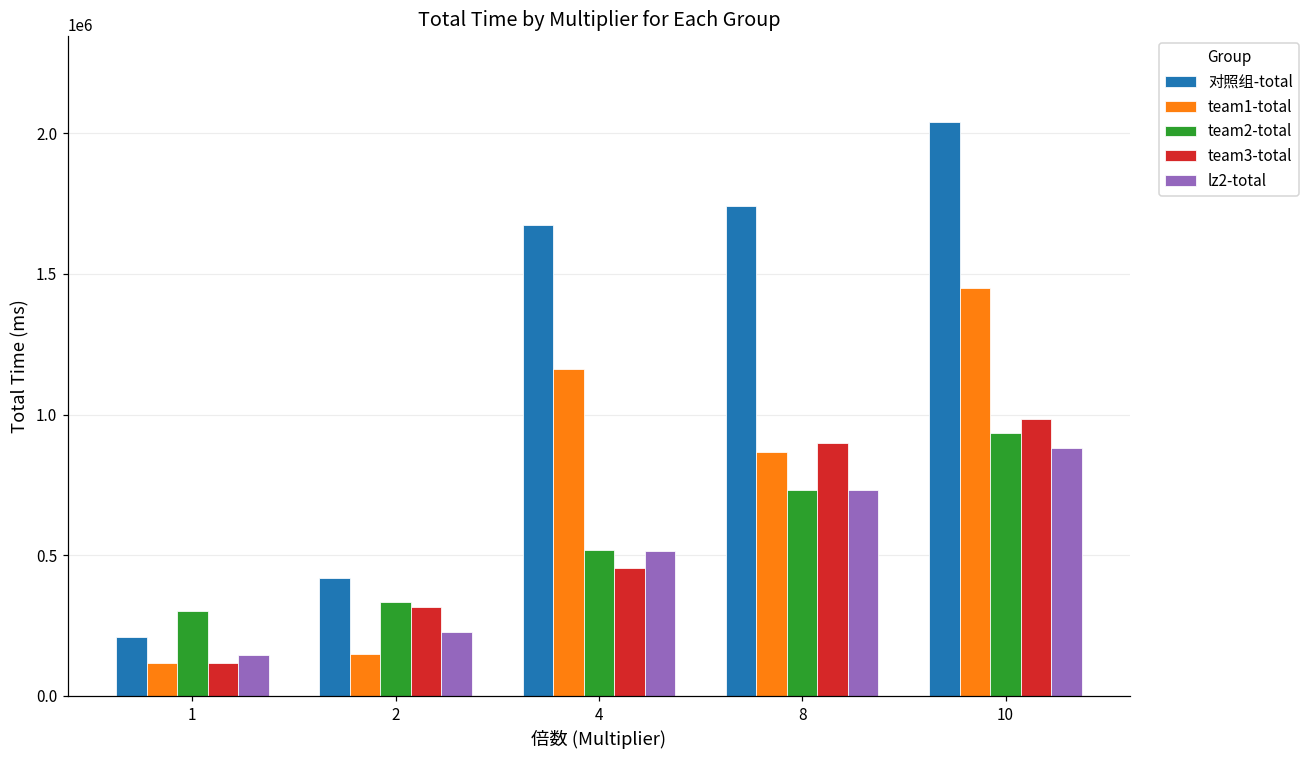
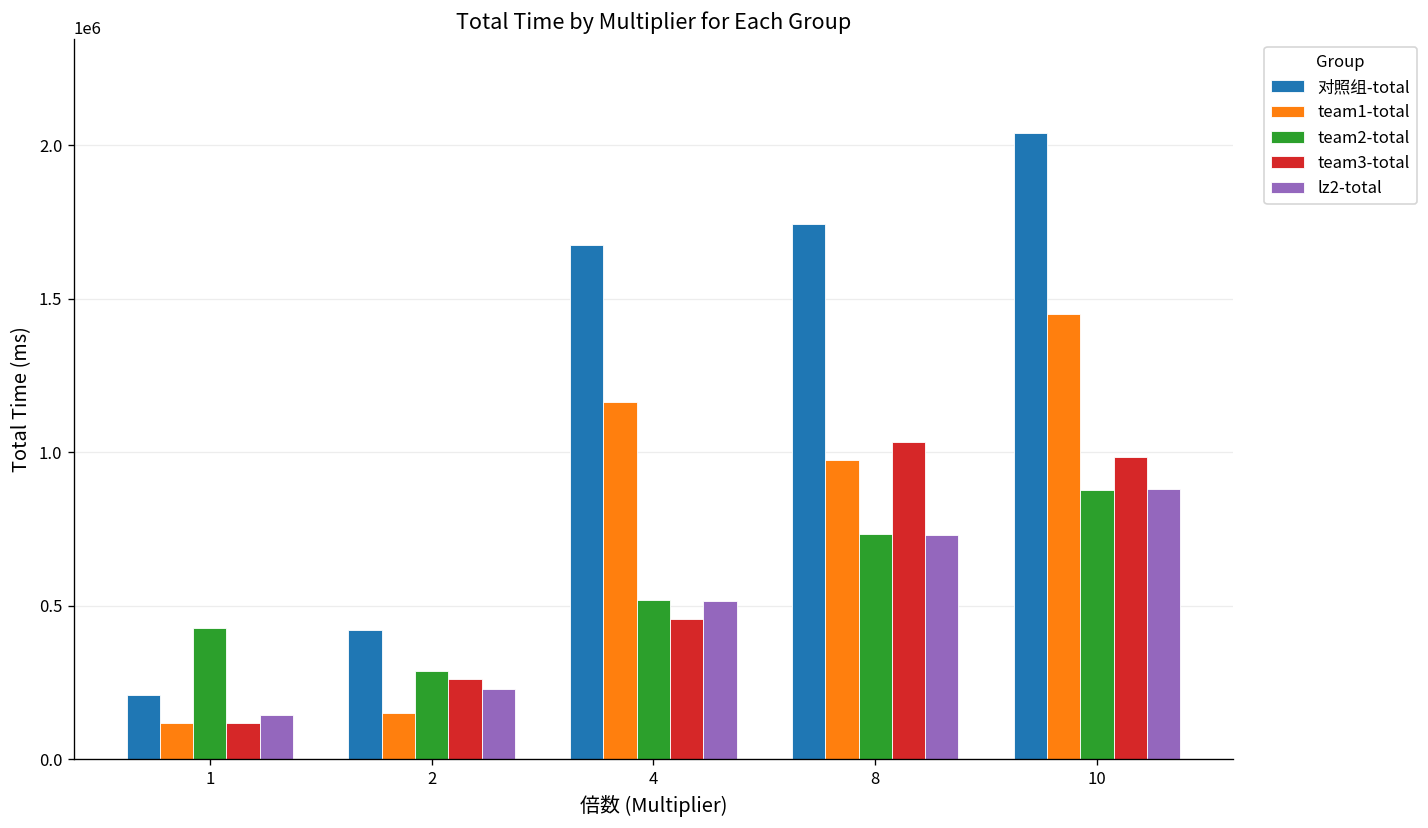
team2-total, 1: 300000 -> 430000
team2-total, 2: 330000 -> 290000
team3-total, 2: 320000 -> 260000
team1-total, 8: 870000 -> 970000
team3-total, 8: 900000 -> 1030000
team2-total, 10: 940000 -> 880000
